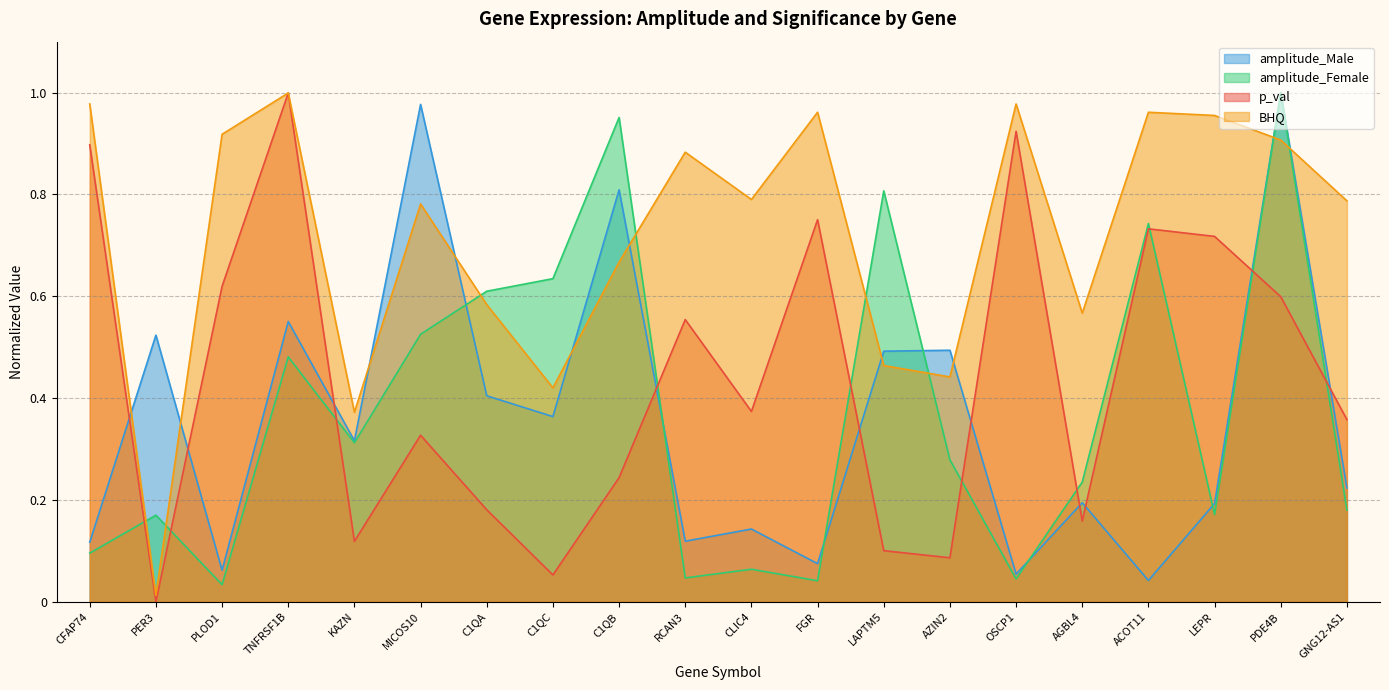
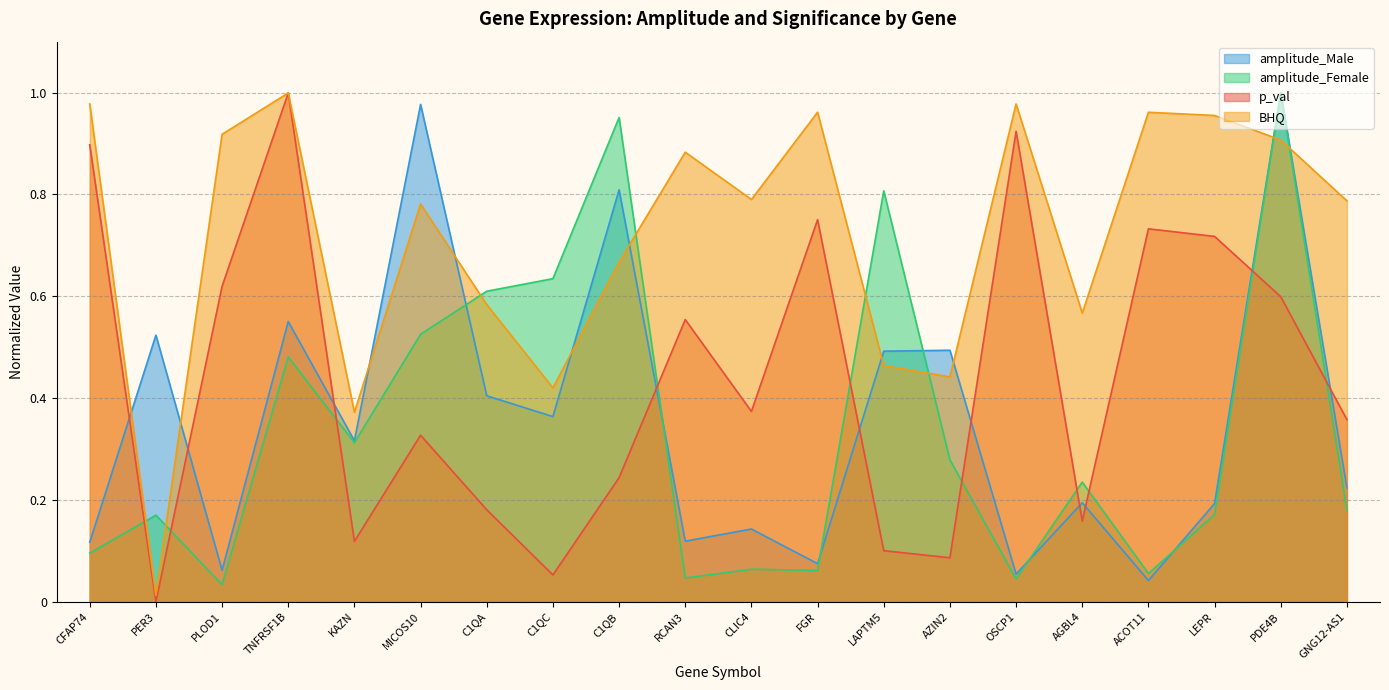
amplitude_Female, FGR: 0.04 -> 0.06
amplitude_Female, ACOT11: 0.74 -> 0.06
